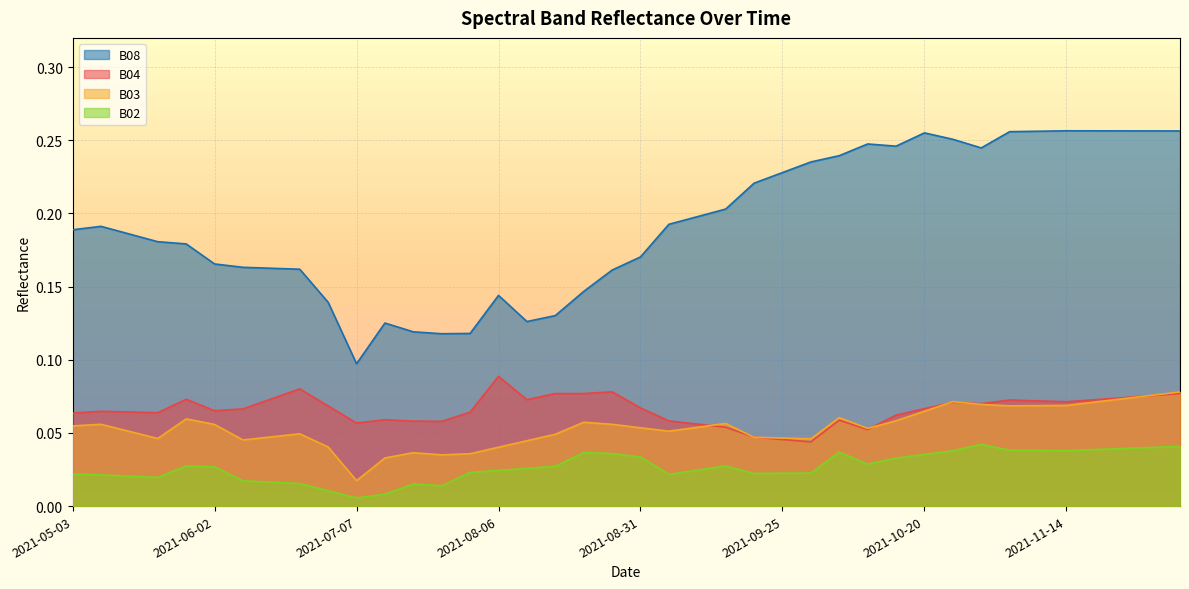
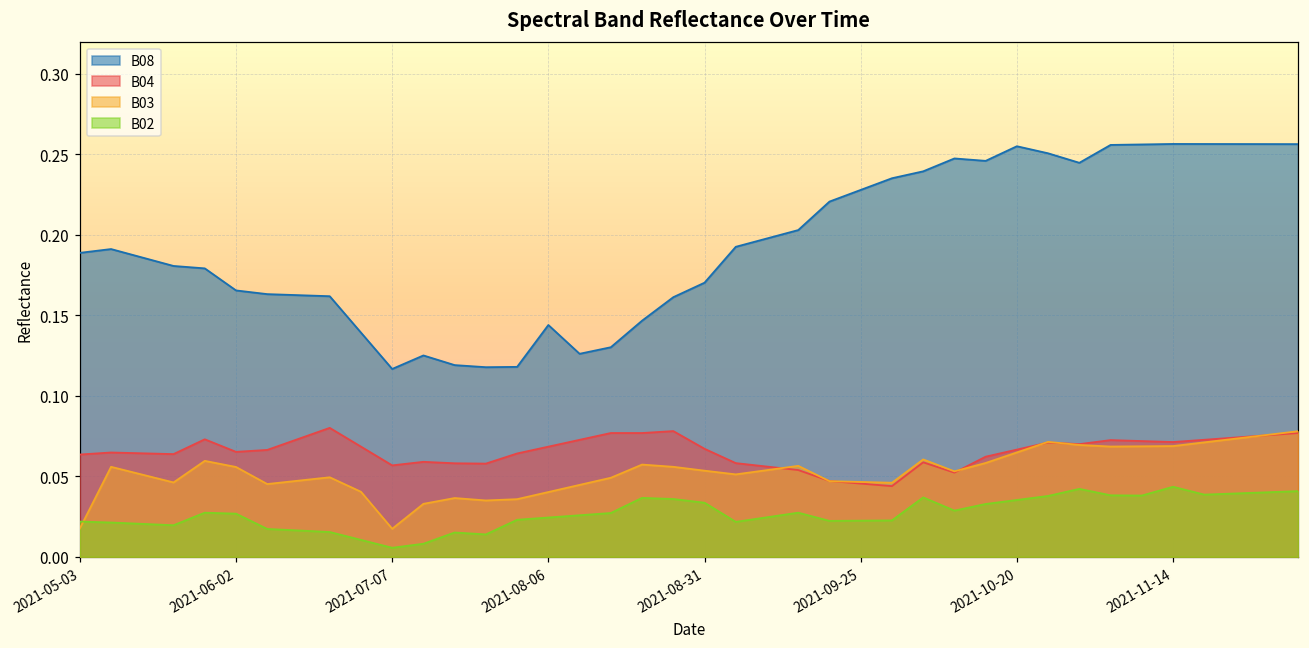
B03, 2021-05-03: 0.055 -> 0.018
B08, 2021-07-07: 0.097 -> 0.117
B04, 2021-08-06: 0.089 -> 0.068
B02, 2021-11-14: 0.038 -> 0.044
